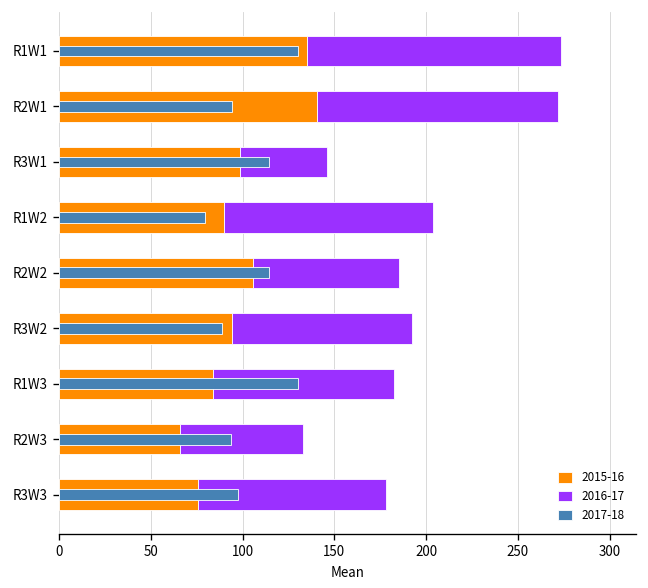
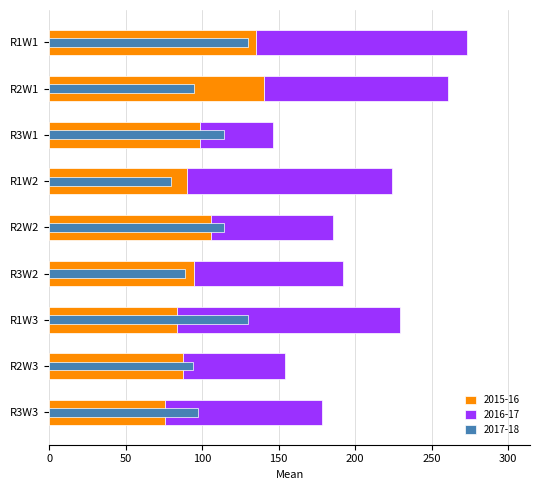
2016-17, R2W1: 131 -> 120
2016-17, R1W2: 114 -> 134
2016-17, R1W3: 99 -> 145
2015-16, R2W3: 66 -> 87
